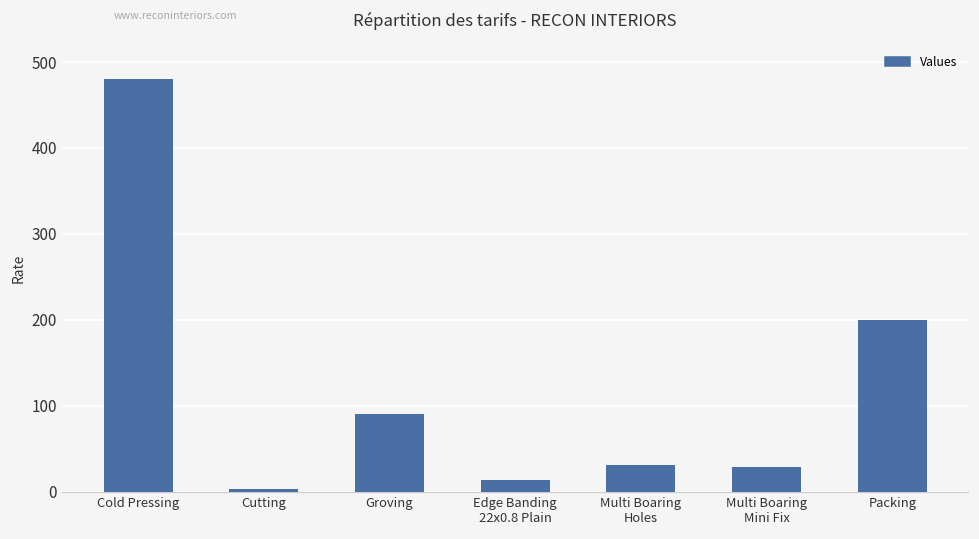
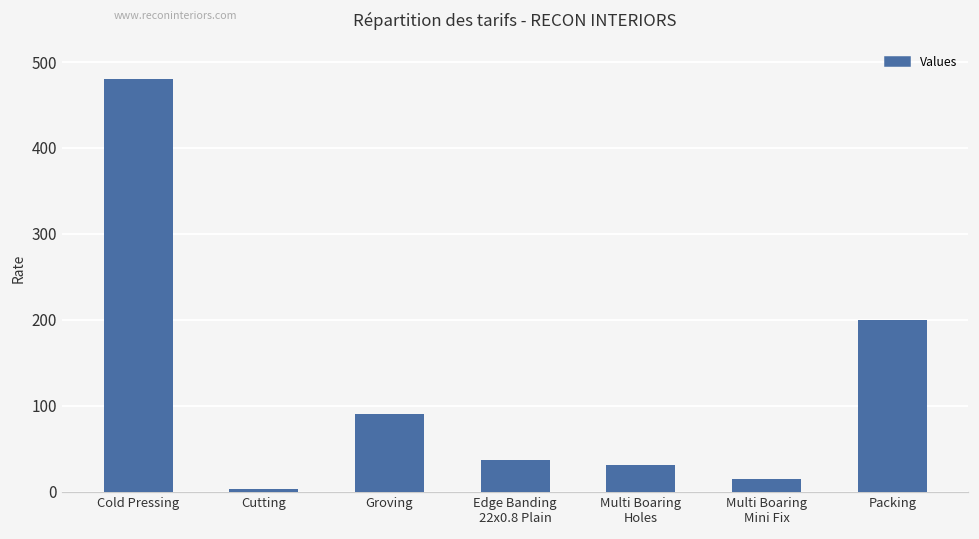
Edge Banding 22x0.8 Plain: 10 -> 40
Multi Boaring Mini Fix: 30 -> 20
